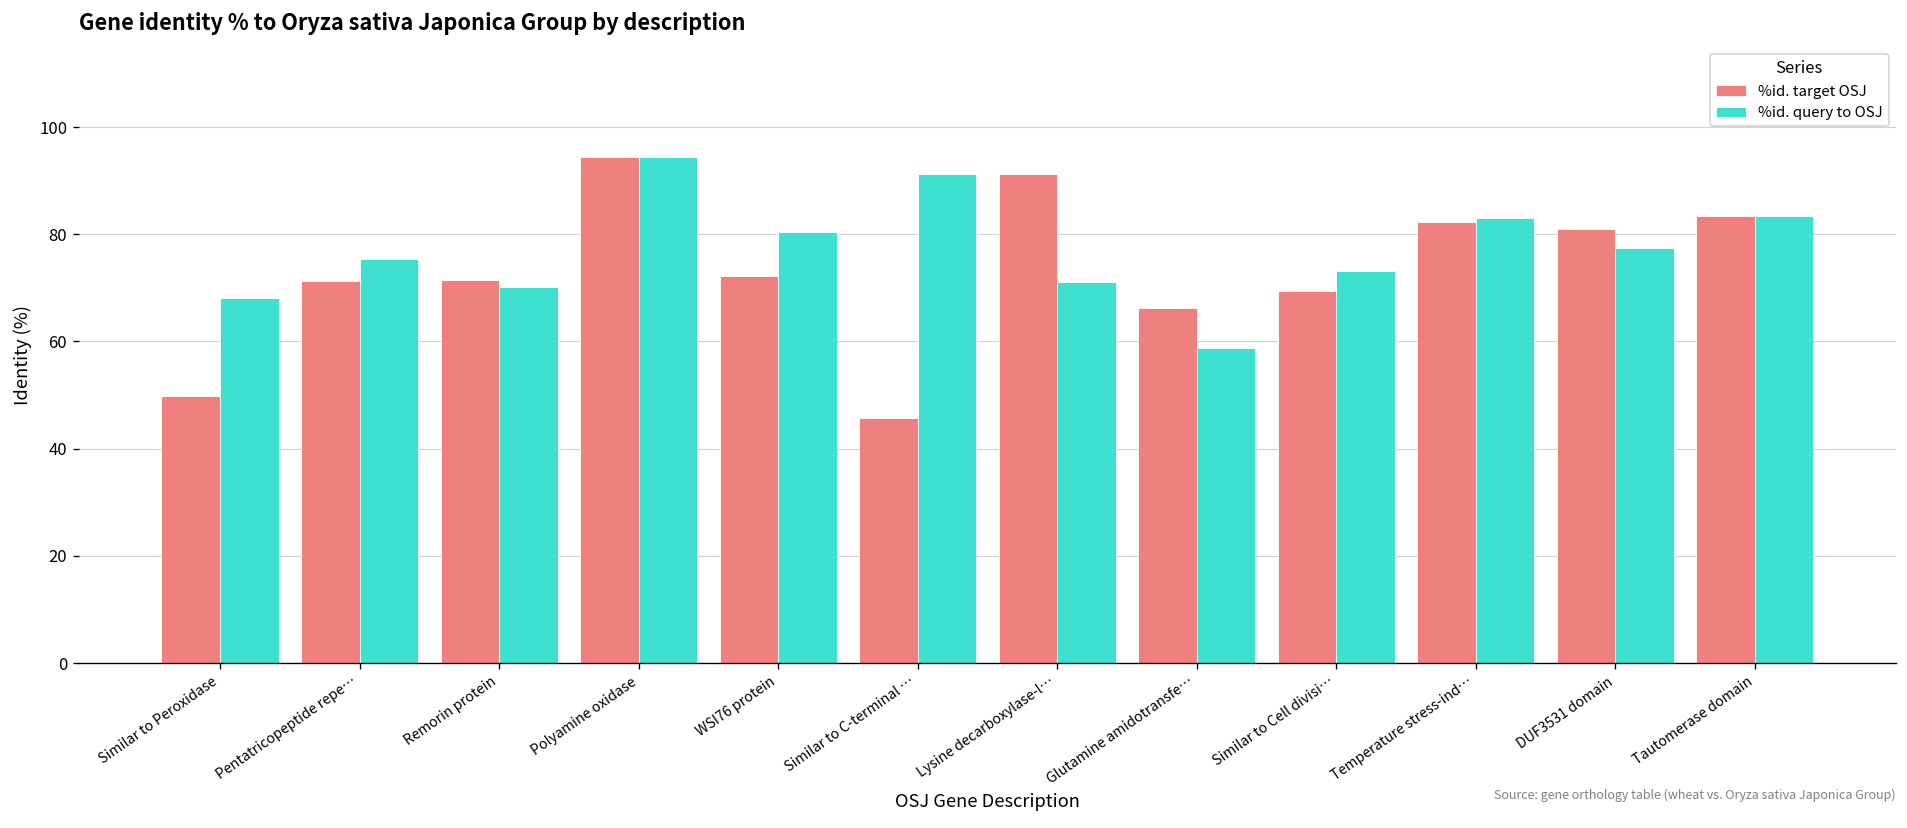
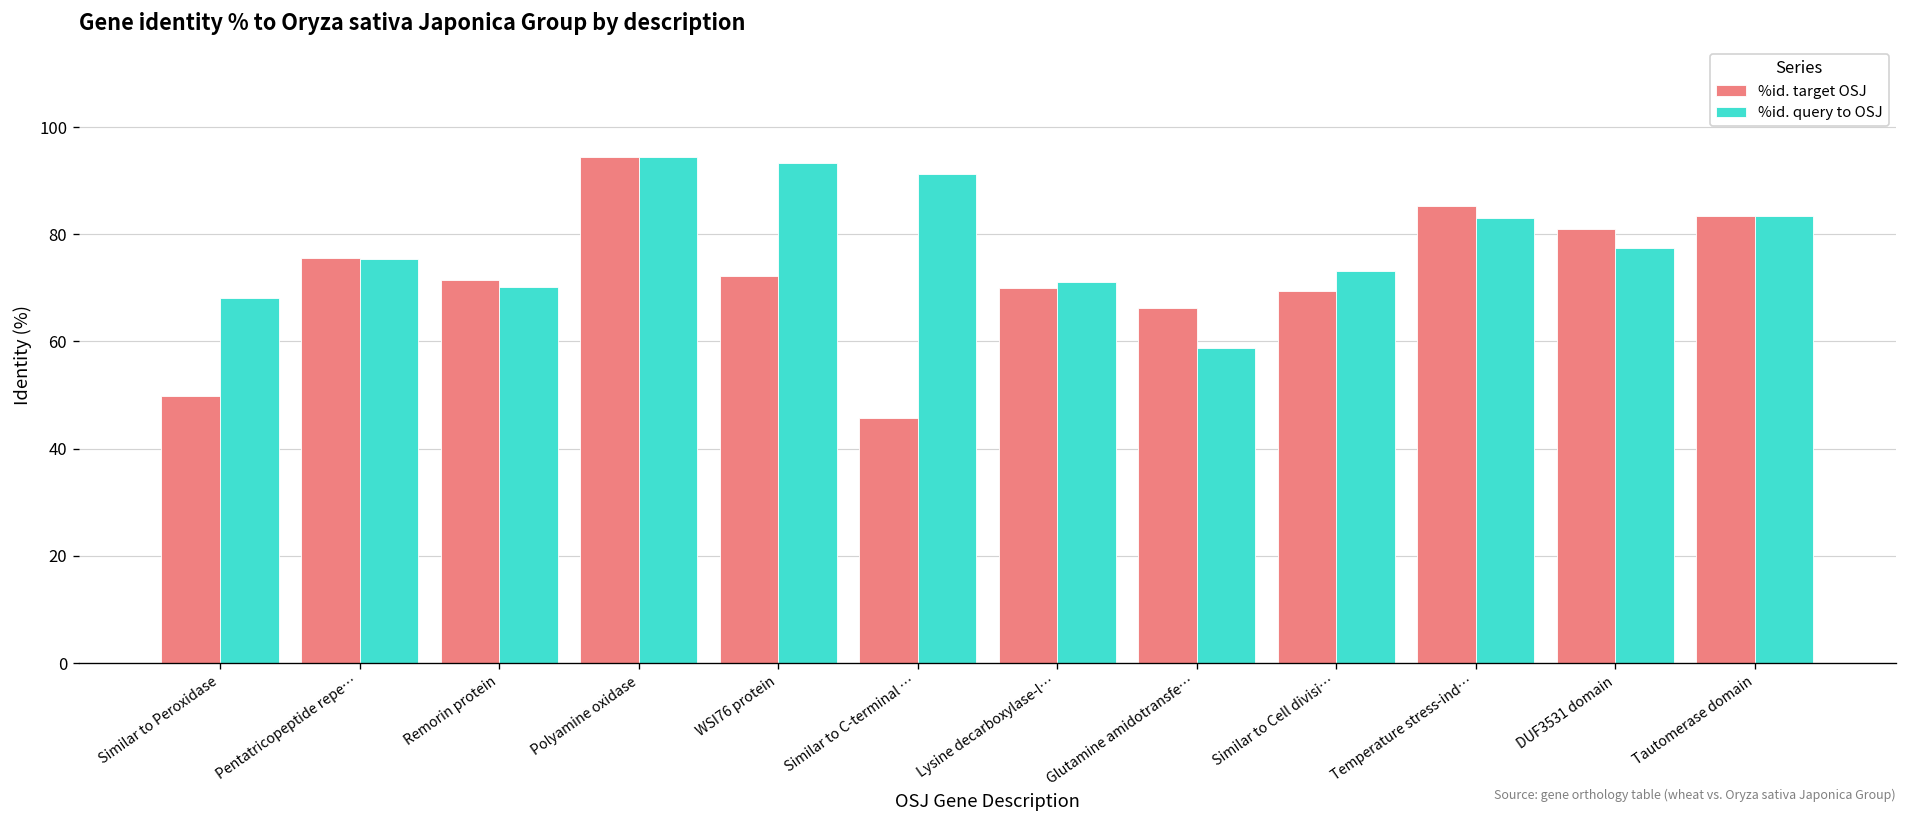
%id. target OSJ, Pentatricopeptide repe…: 71 -> 76
%id. query to OSJ, WSI76 protein: 80 -> 93
%id. target OSJ, Lysine decarboxylase-l…: 91 -> 70
%id. target OSJ, Temperature stress-ind…: 82 -> 85
